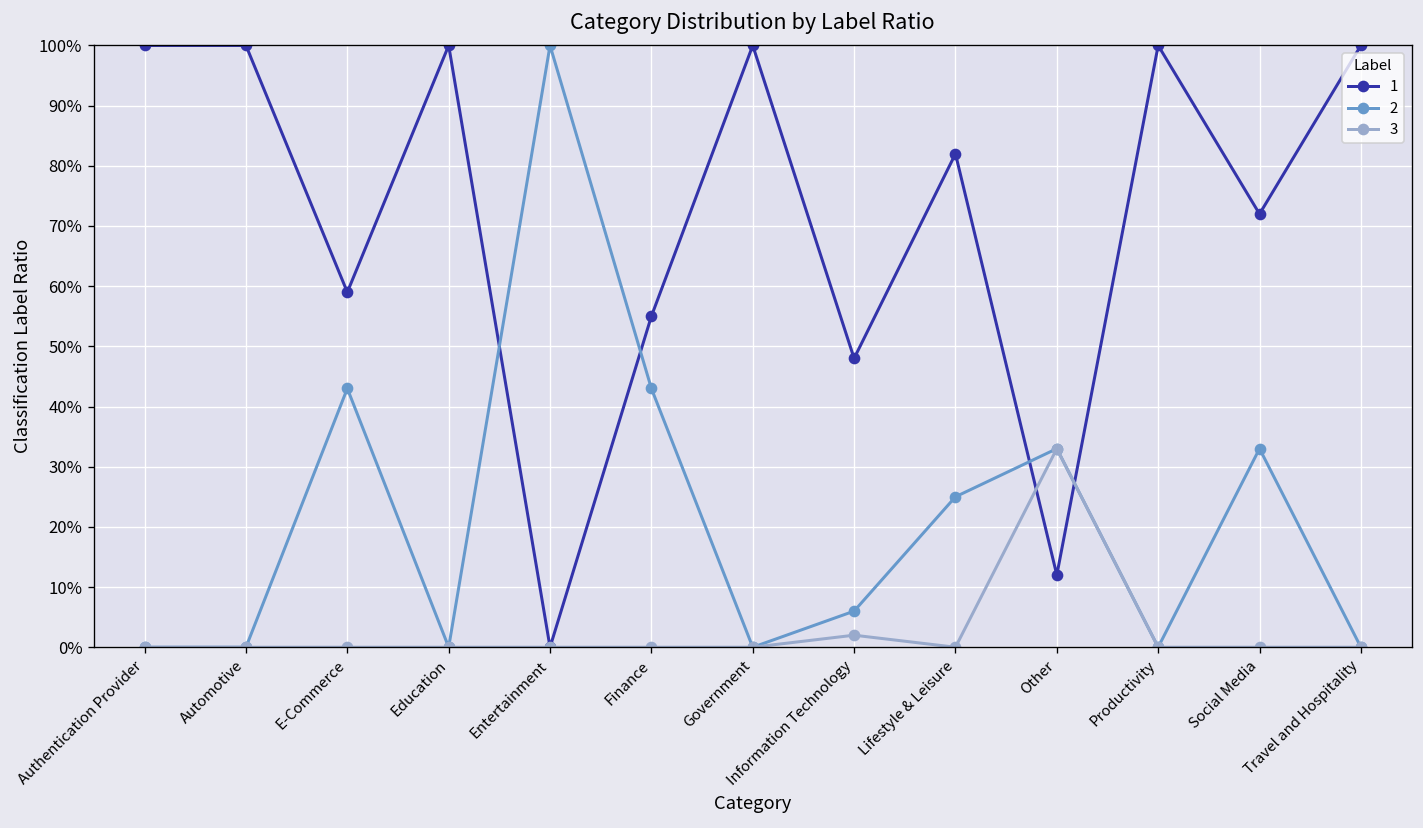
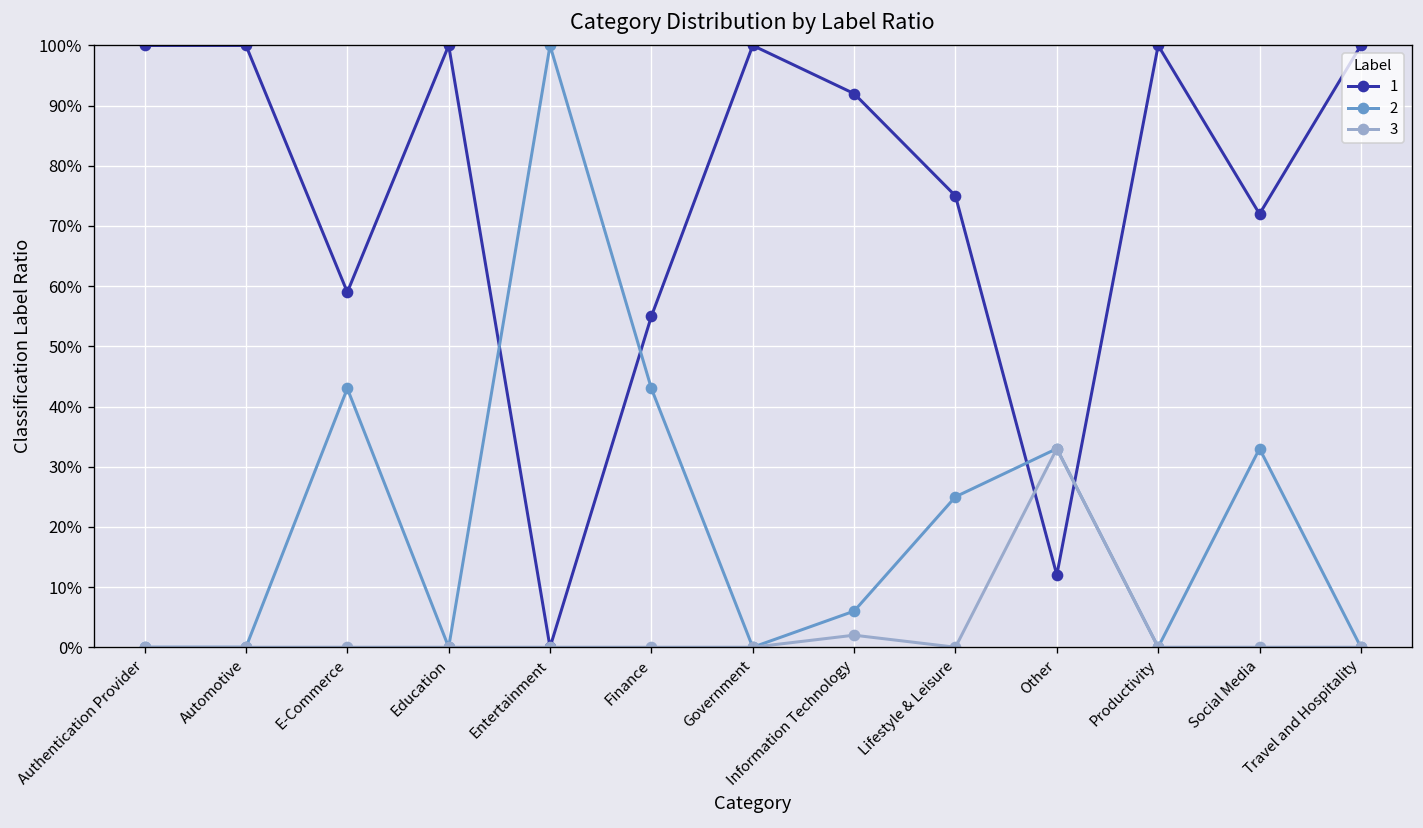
1, Information Technology: 48% -> 92%
1, Lifestyle & Leisure: 82% -> 75%
